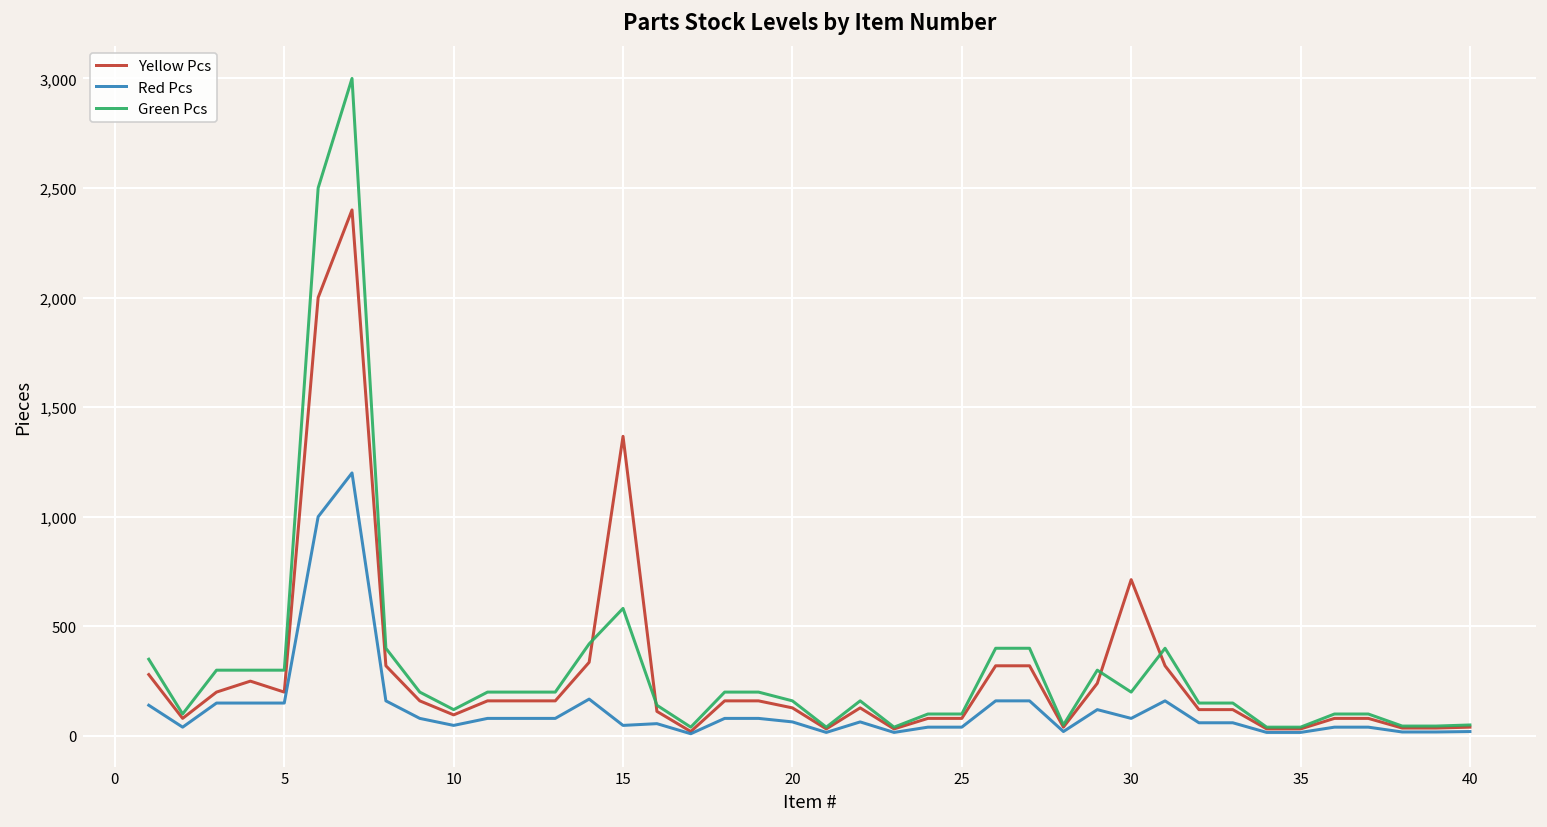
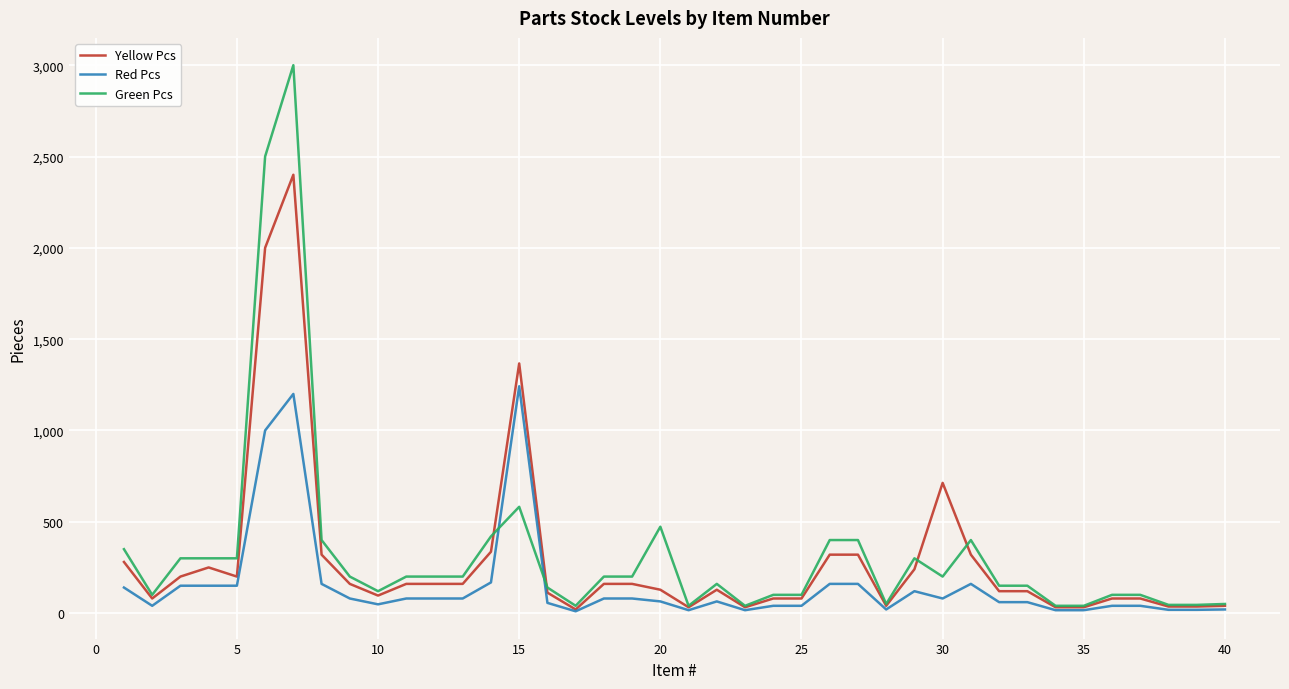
Red Pcs, 15: 50 -> 1,240
Green Pcs, 20: 160 -> 470
